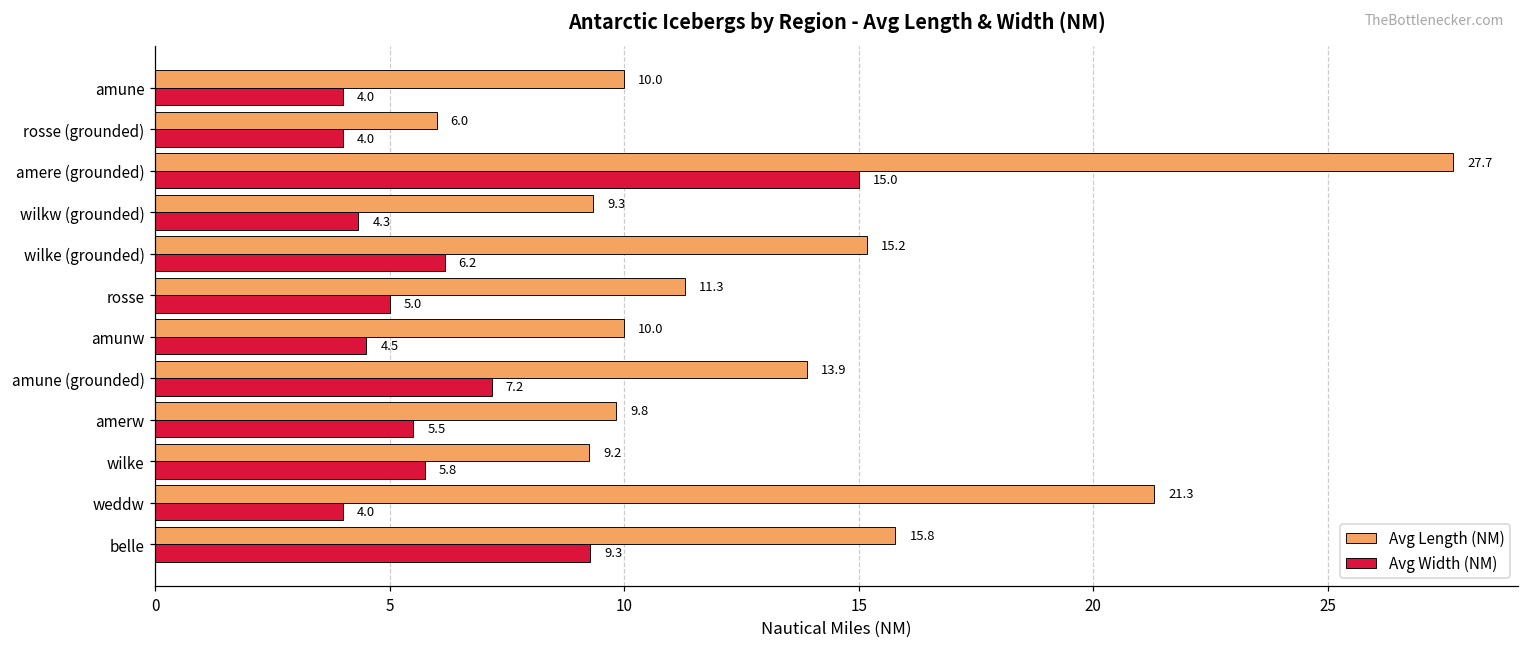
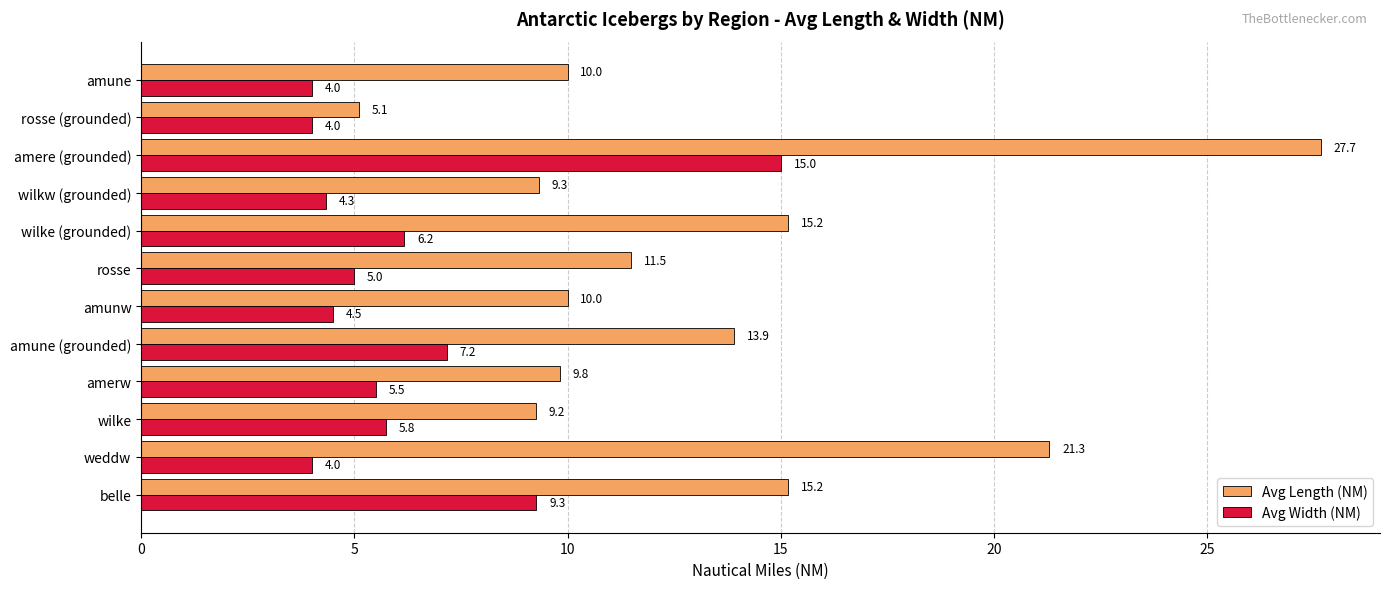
Avg Length (NM), rosse (grounded): 6.0 -> 5.1
Avg Length (NM), rosse: 11.3 -> 11.5
Avg Length (NM), belle: 15.8 -> 15.2
